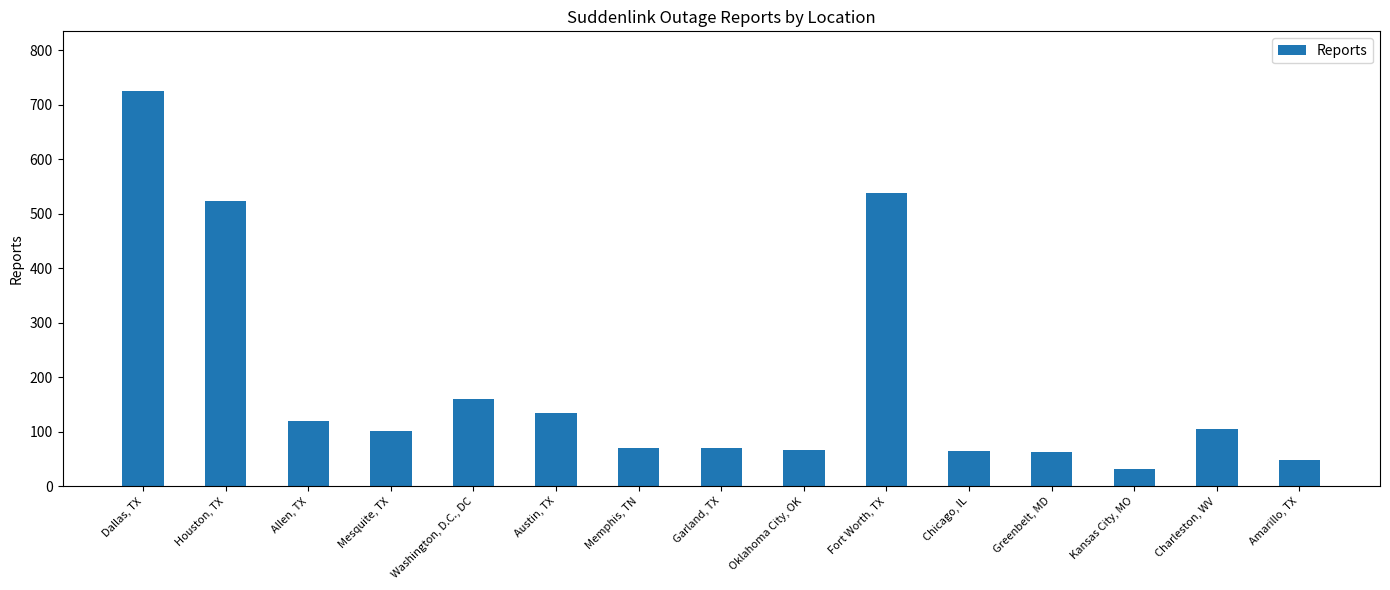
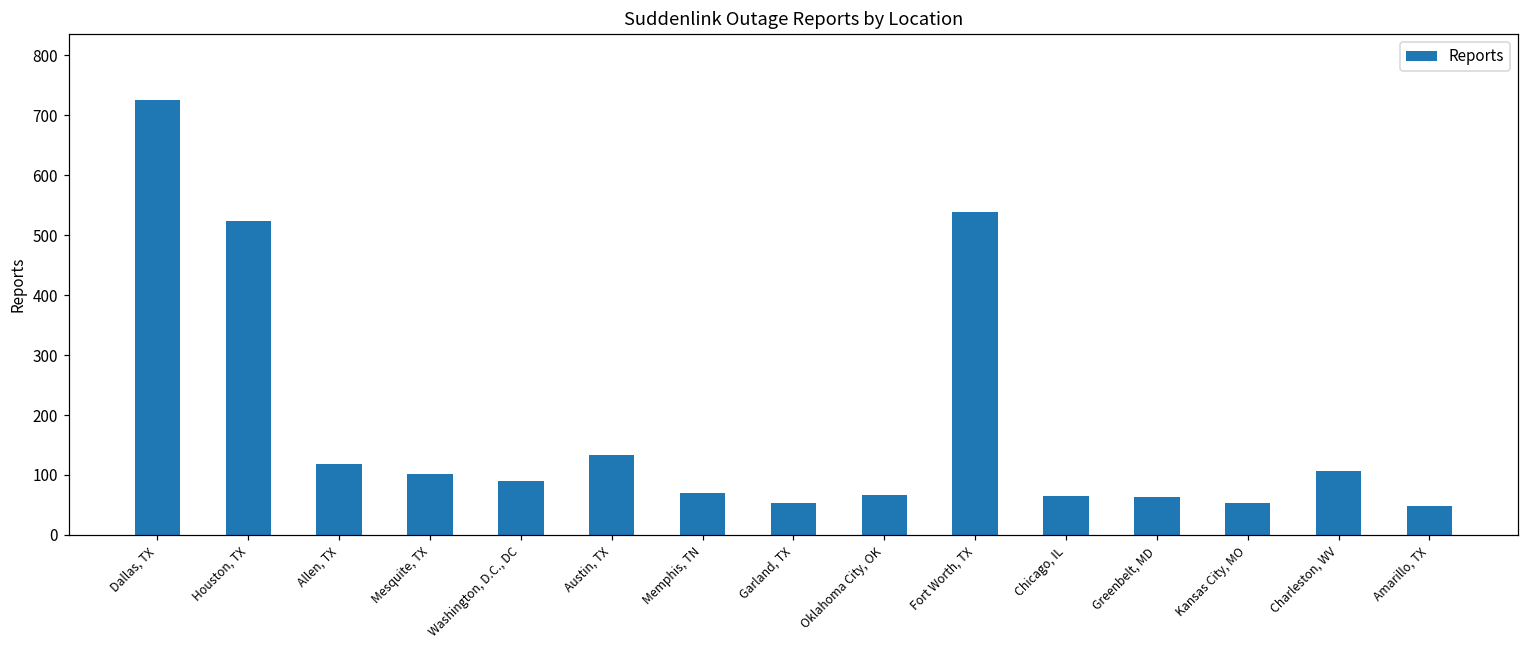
Washington, D.C., DC: 160 -> 90
Garland, TX: 70 -> 50
Kansas City, MO: 30 -> 50
